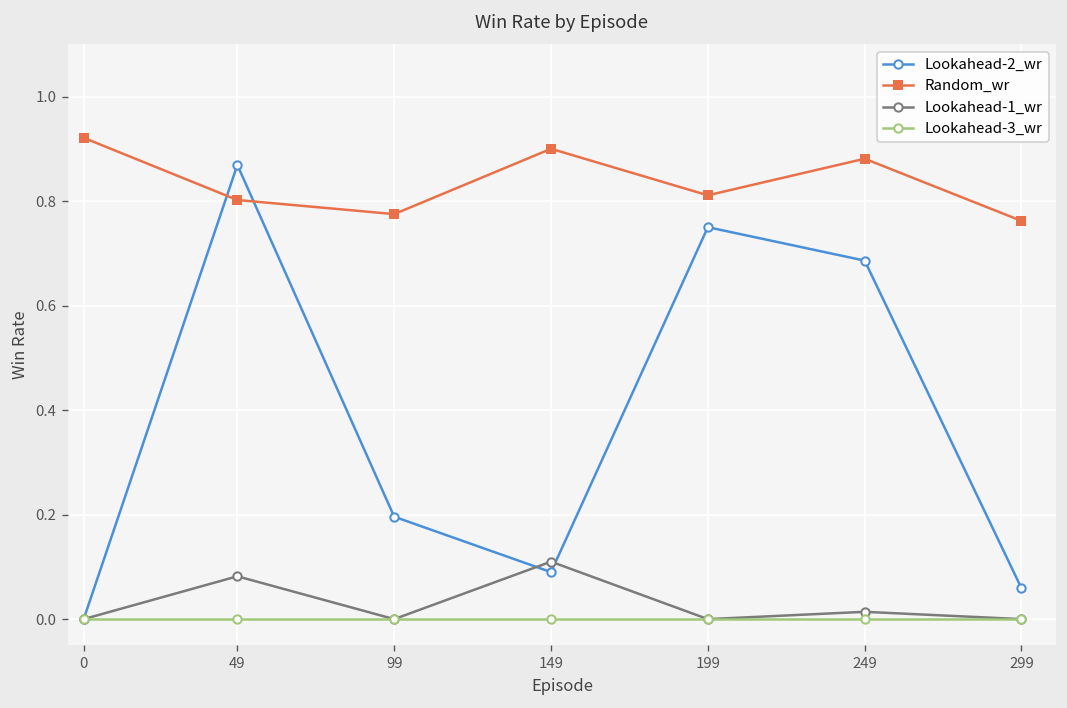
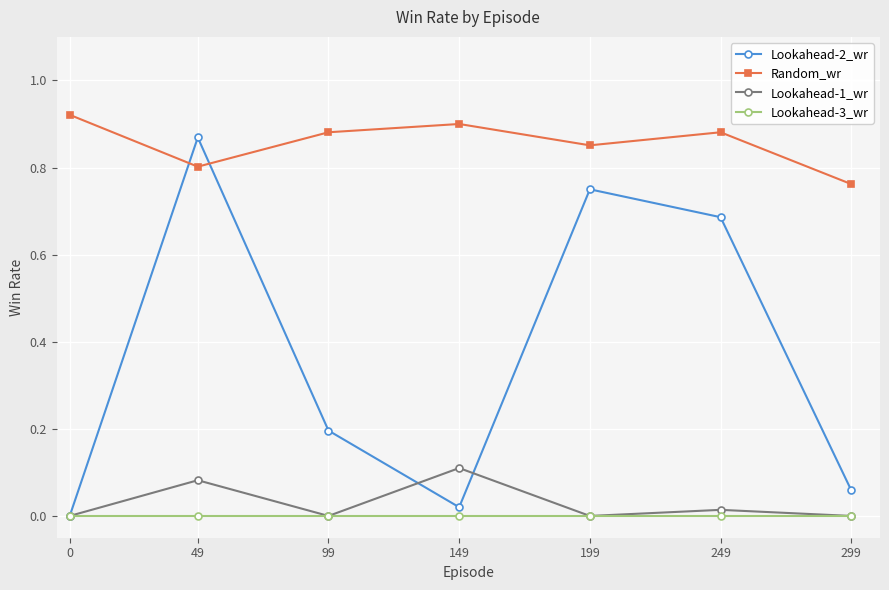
Random_wr, 99: 0.78 -> 0.88
Lookahead-2_wr, 149: 0.09 -> 0.02
Random_wr, 199: 0.81 -> 0.85
